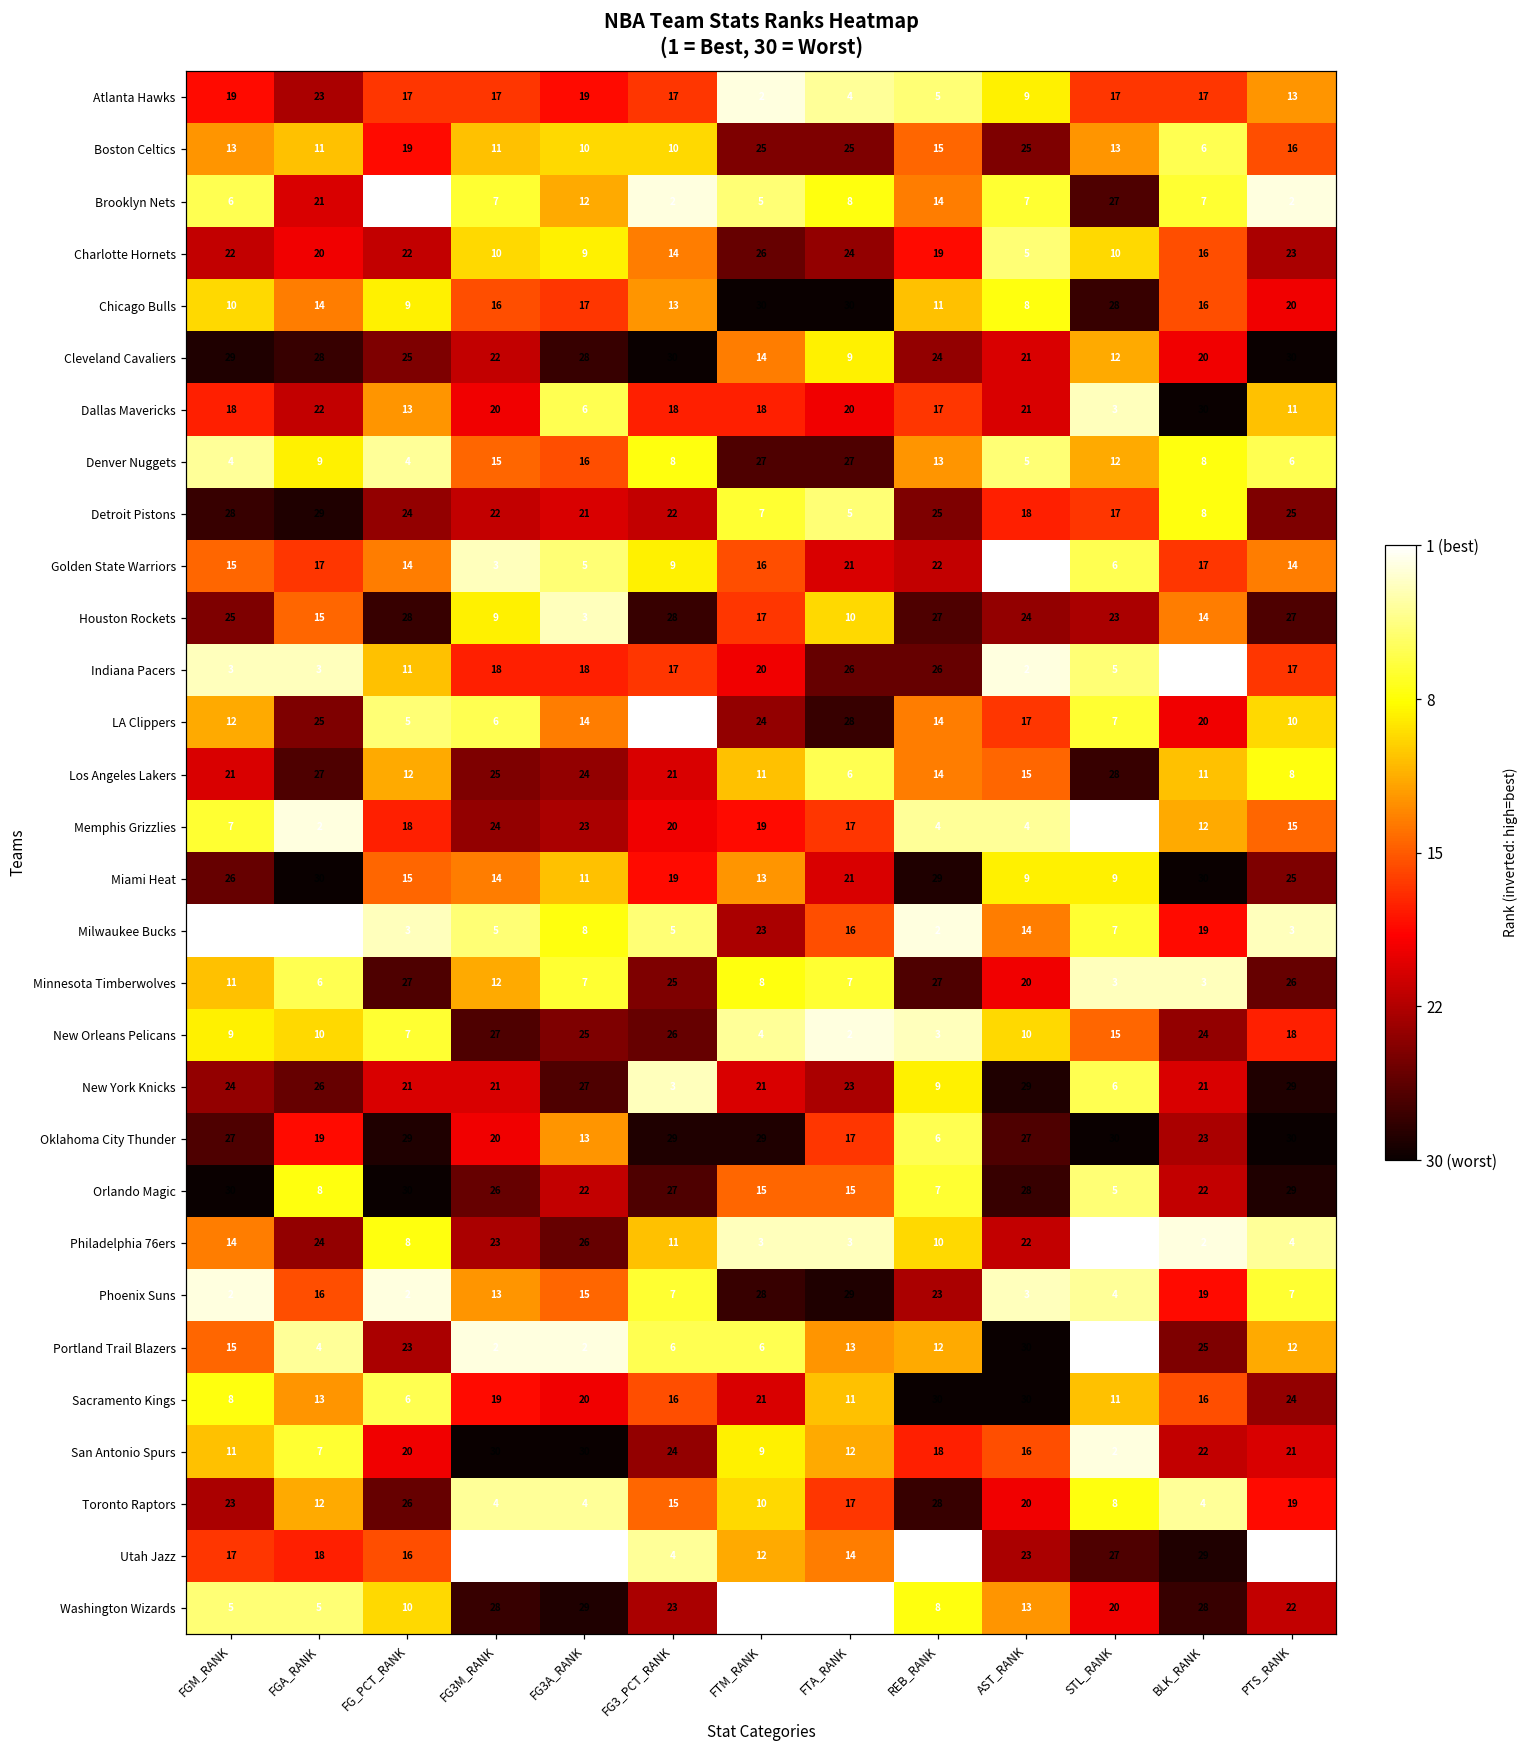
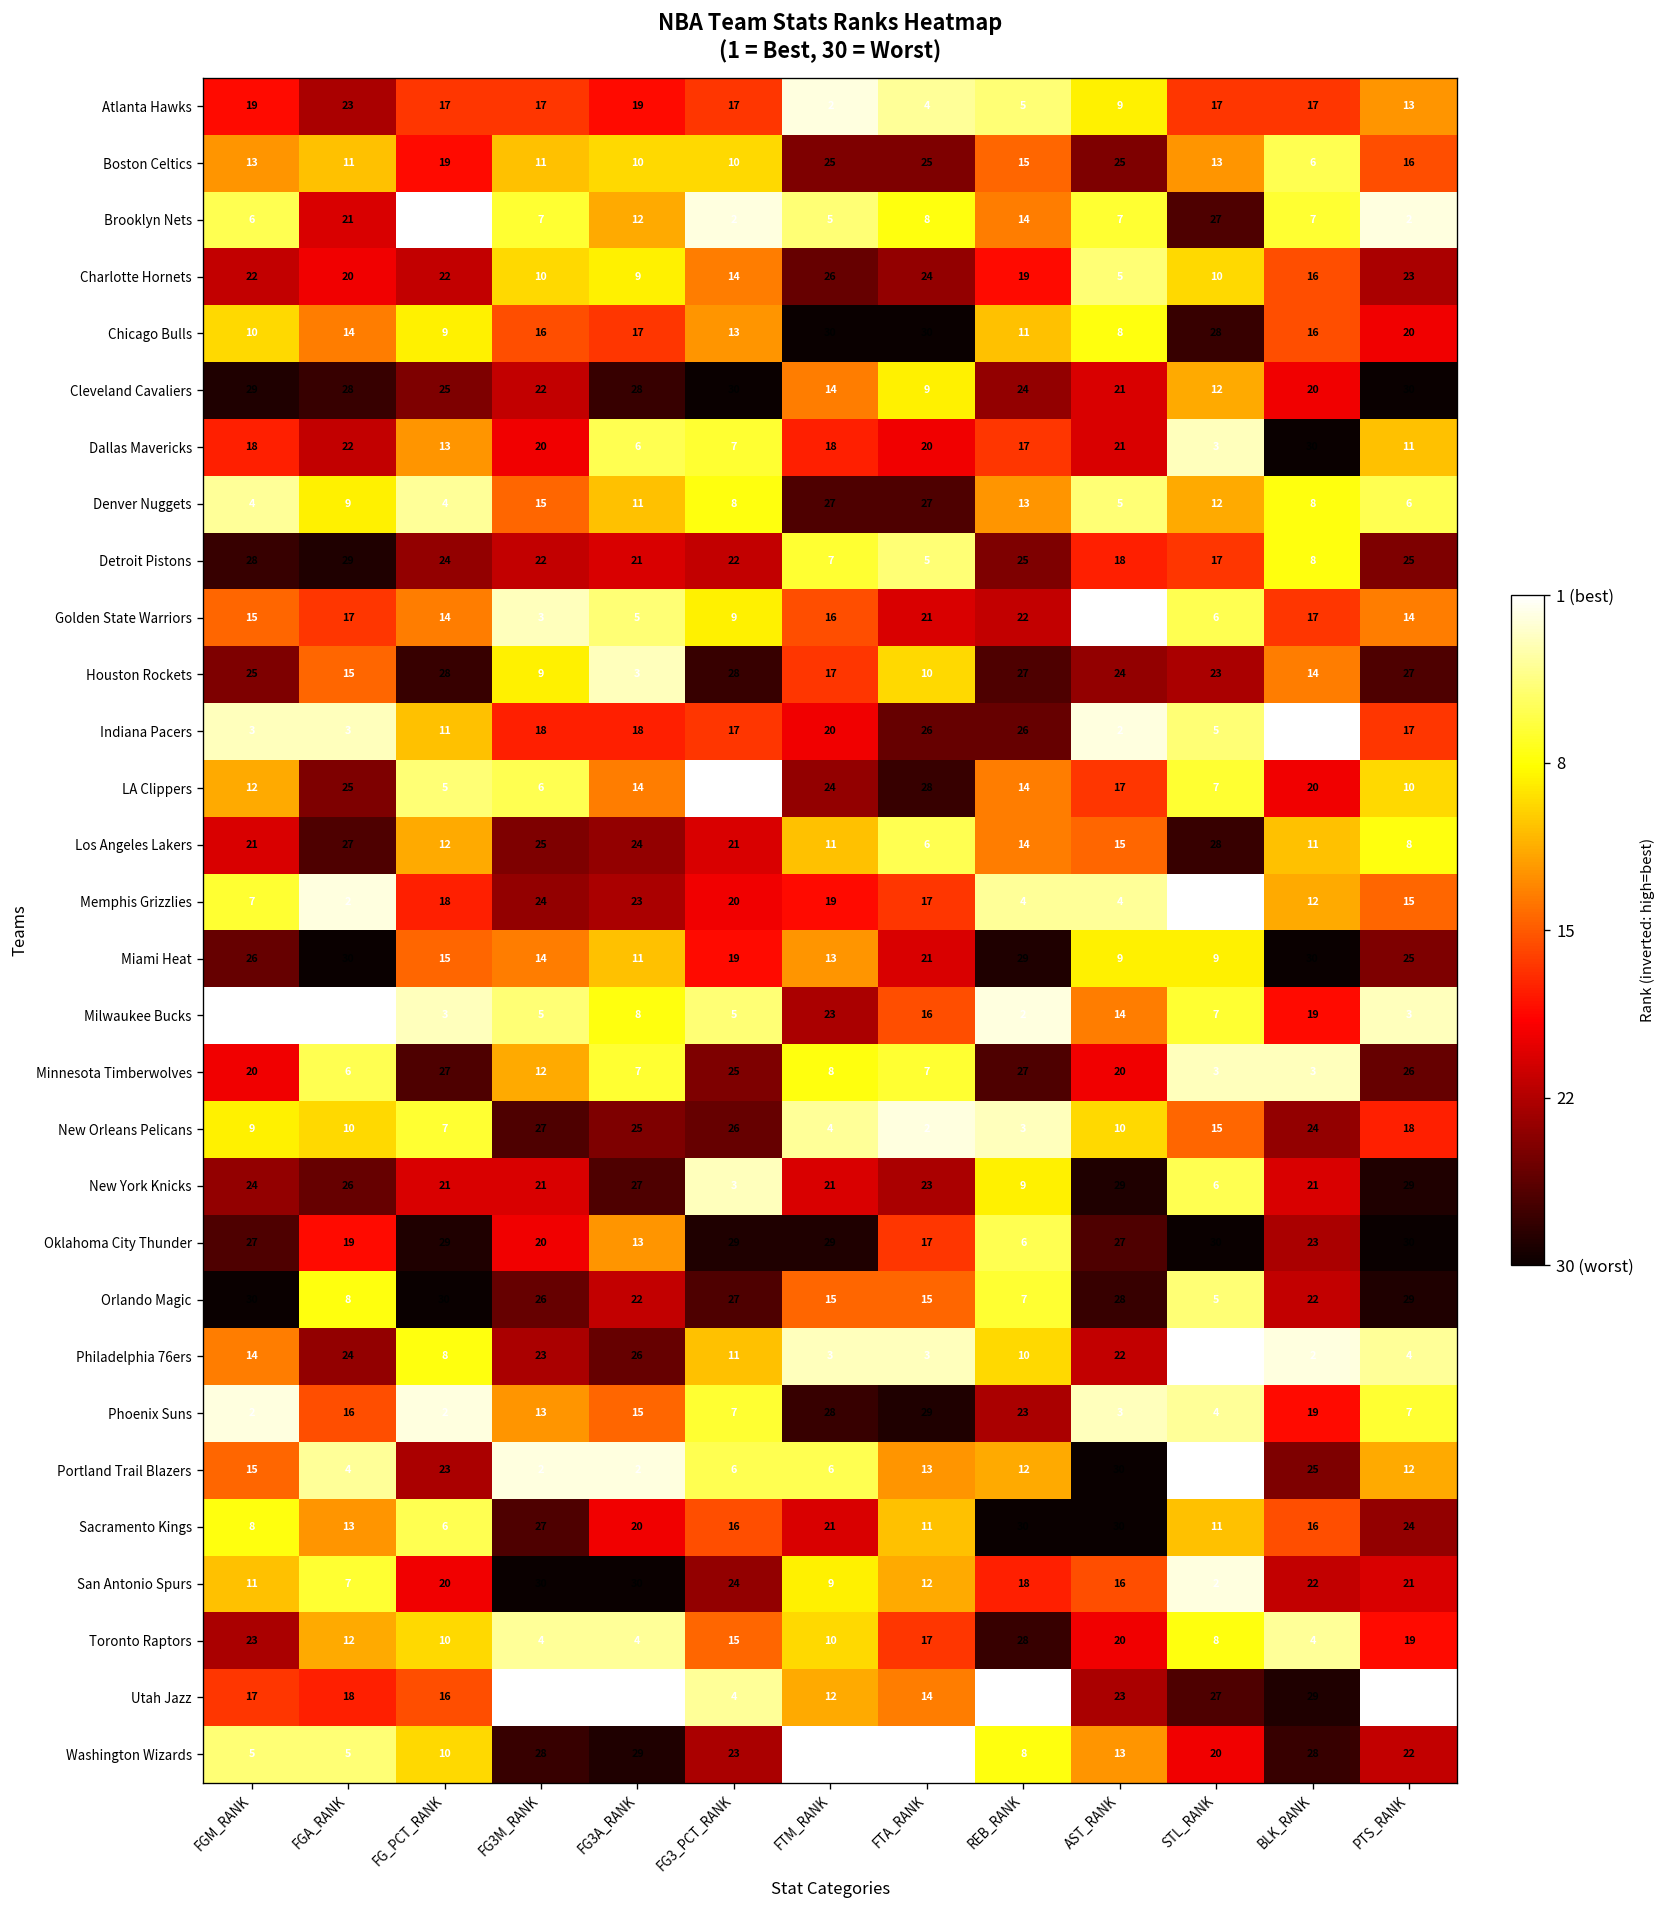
Dallas Mavericks, FG3_PCT_RANK: 18 -> 7
Denver Nuggets, FG3A_RANK: 16 -> 11
Minnesota Timberwolves, FGM_RANK: 11 -> 20
Sacramento Kings, FG3M_RANK: 19 -> 27
Toronto Raptors, FG_PCT_RANK: 26 -> 10
